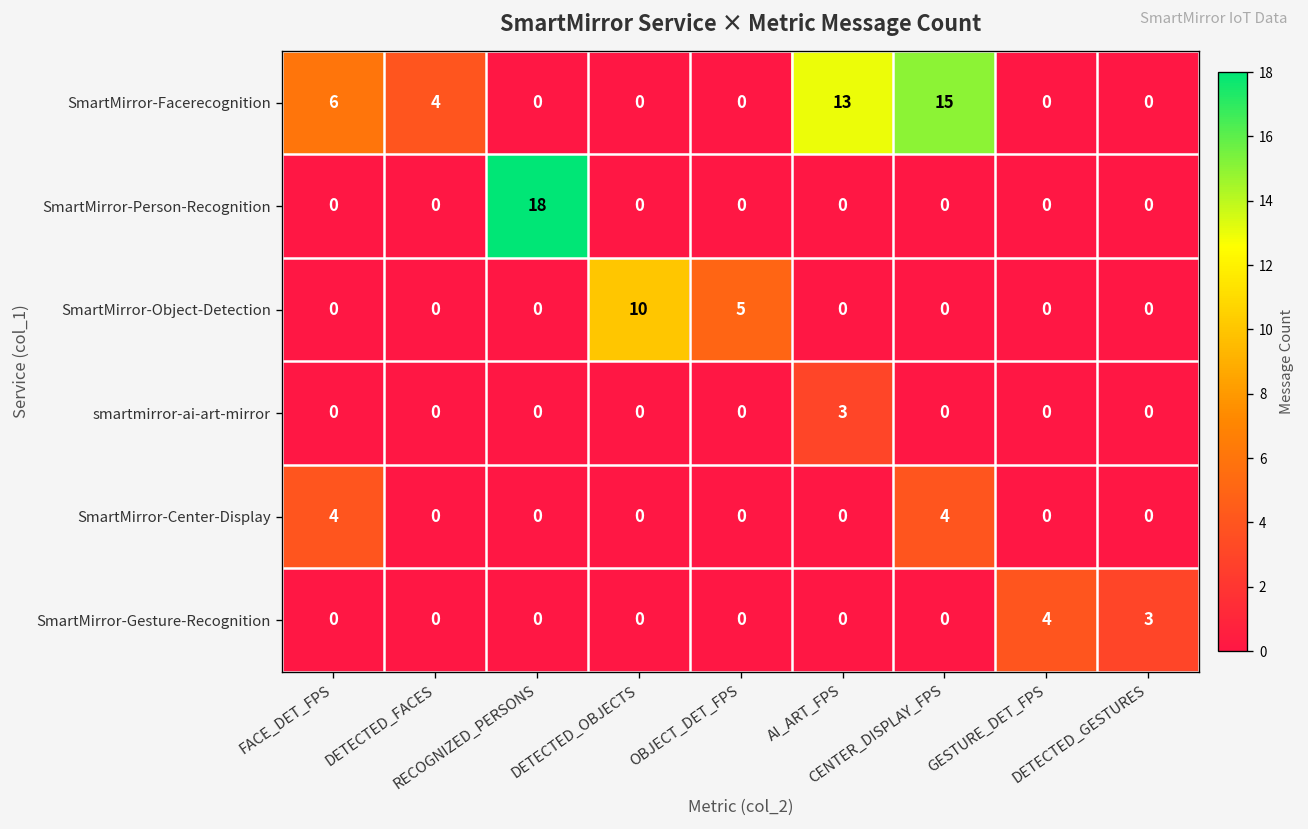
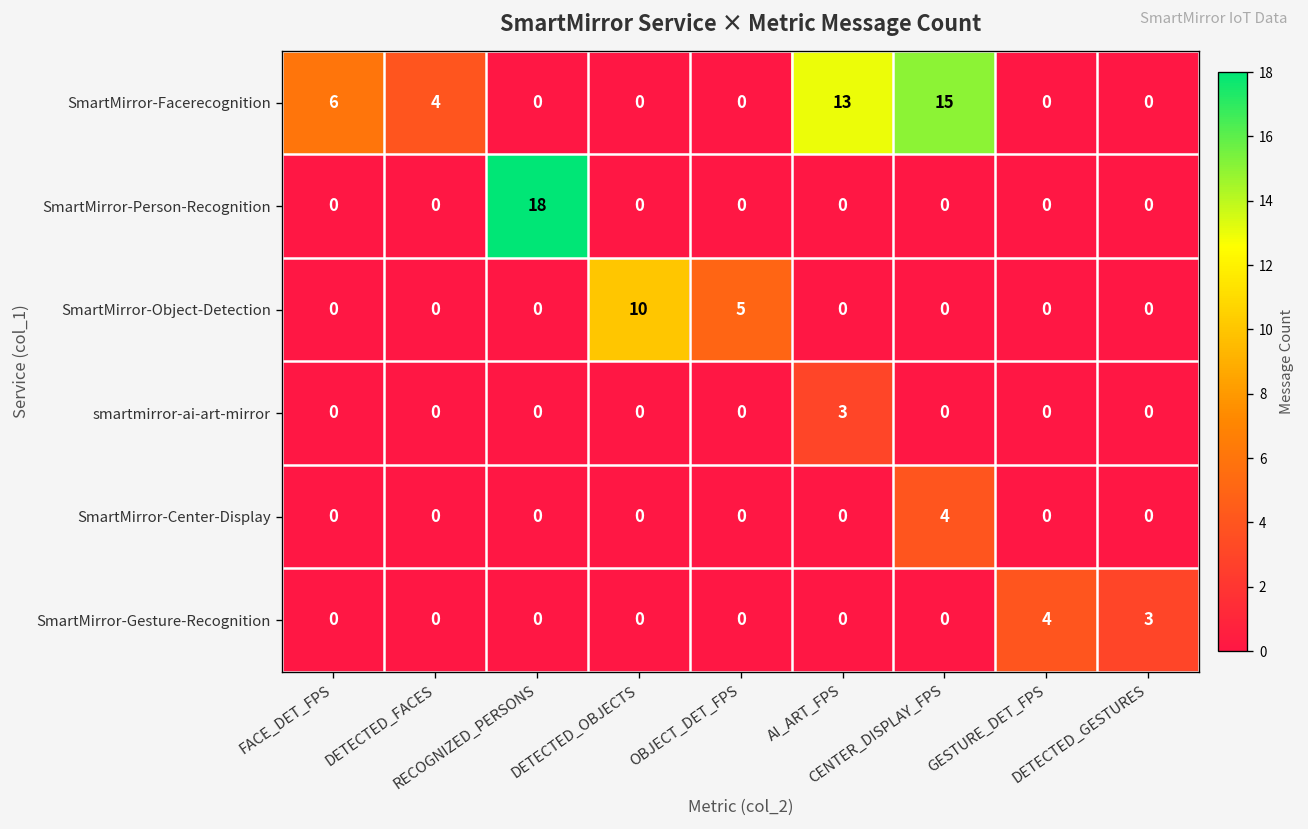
SmartMirror-Center-Display, FACE_DET_FPS: 4 -> 0
